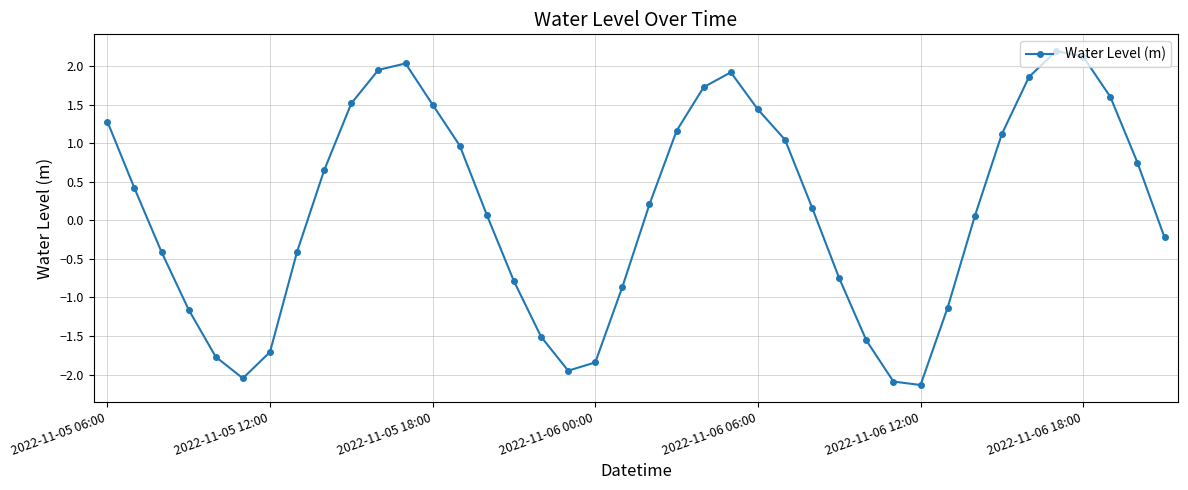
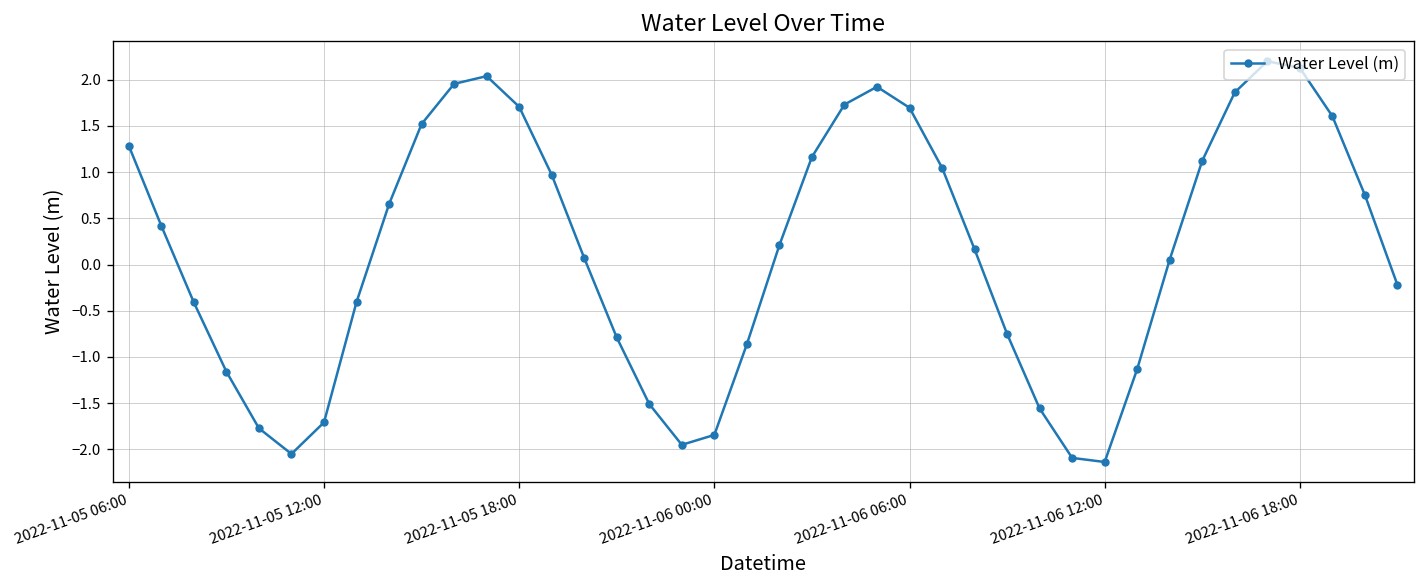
2022-11-05 18:00: 1.5 -> 1.7
2022-11-06 06:00: 1.4 -> 1.7
